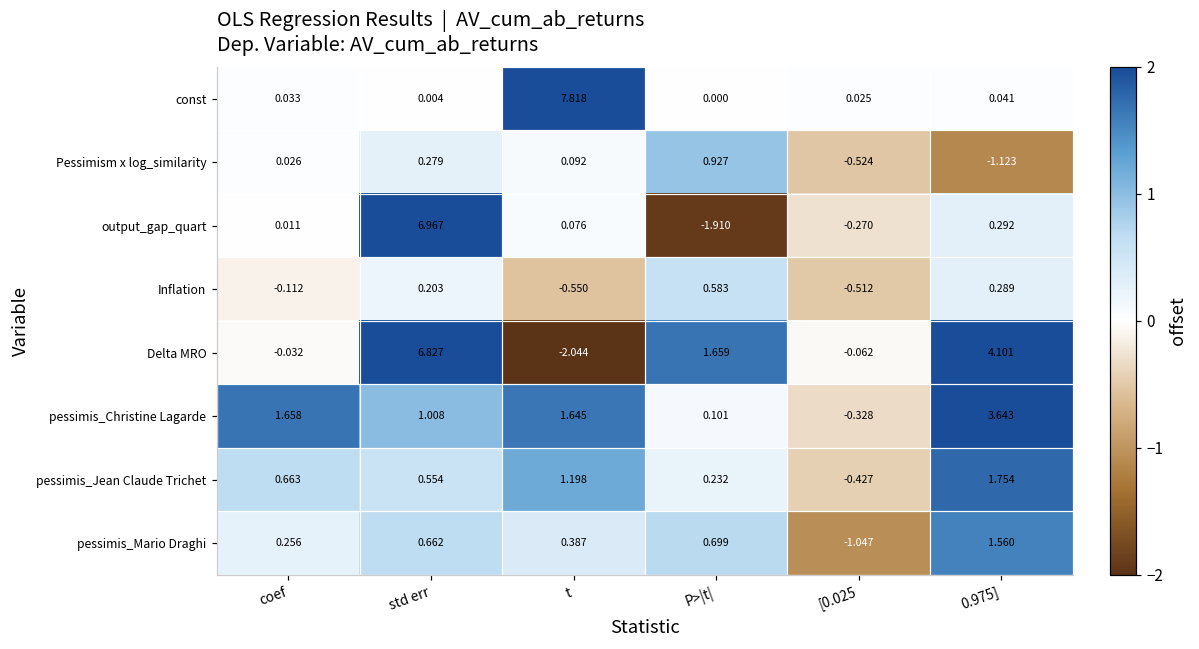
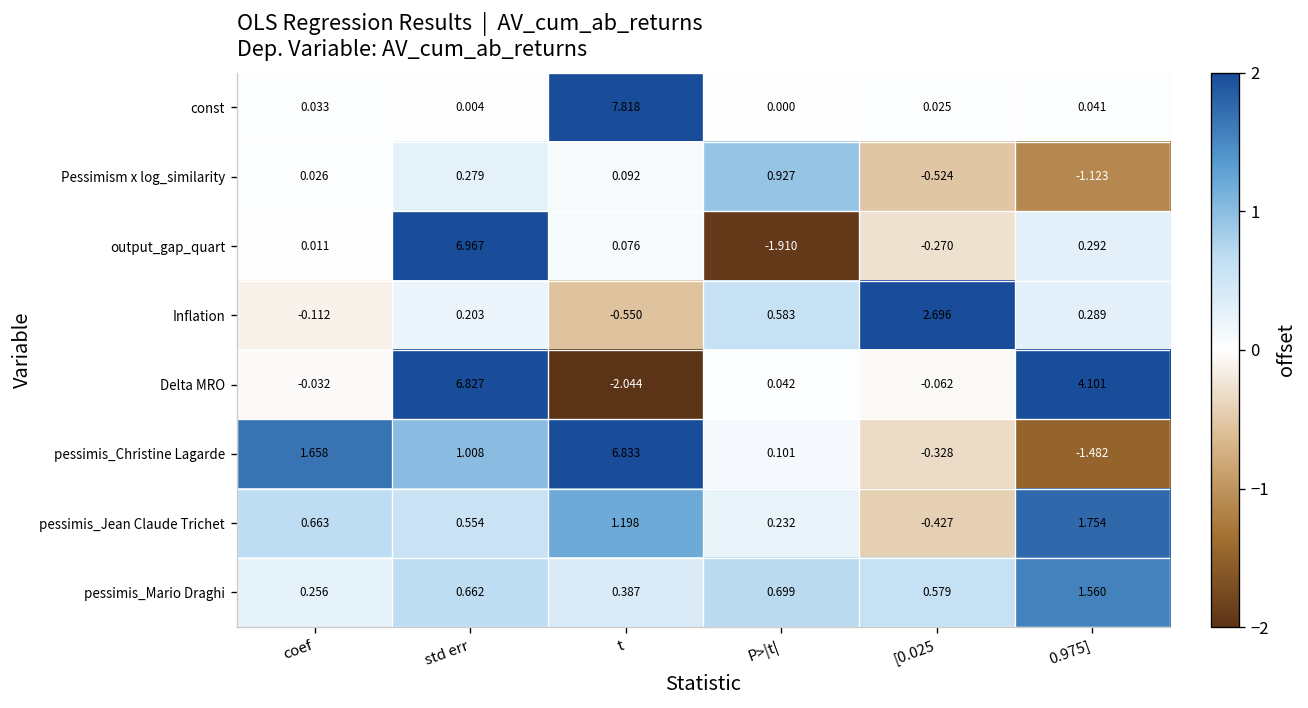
Inflation, [0.025: -0.512 -> 2.696
Delta MRO, P>|t|: 1.659 -> 0.042
pessimis_Christine Lagarde, t: 1.645 -> 6.833
pessimis_Christine Lagarde, 0.975]: 3.643 -> -1.482
pessimis_Mario Draghi, [0.025: -1.047 -> 0.579
